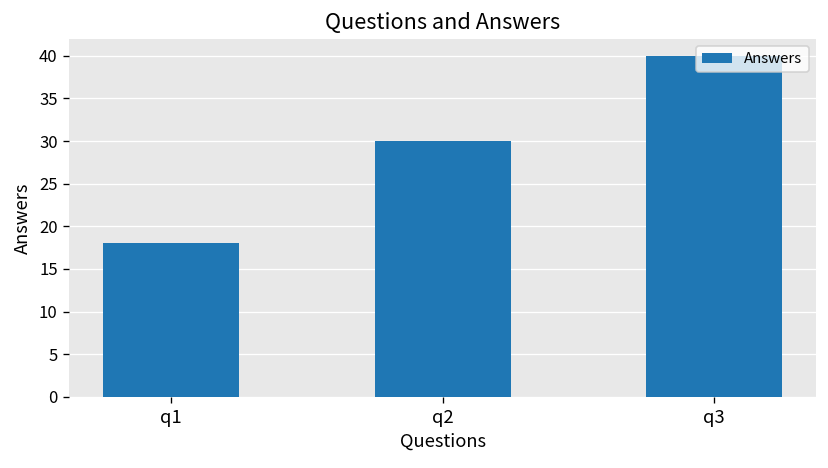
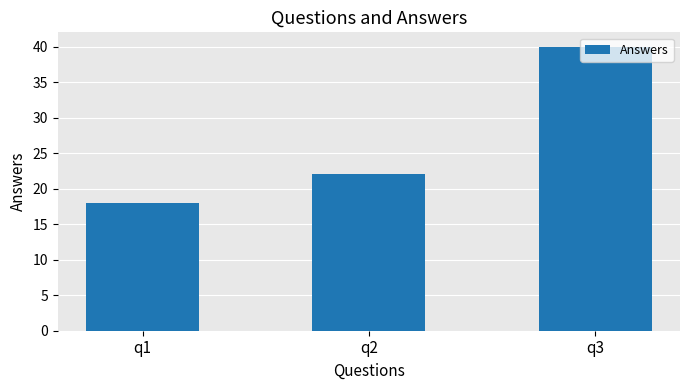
q2: 30 -> 22
